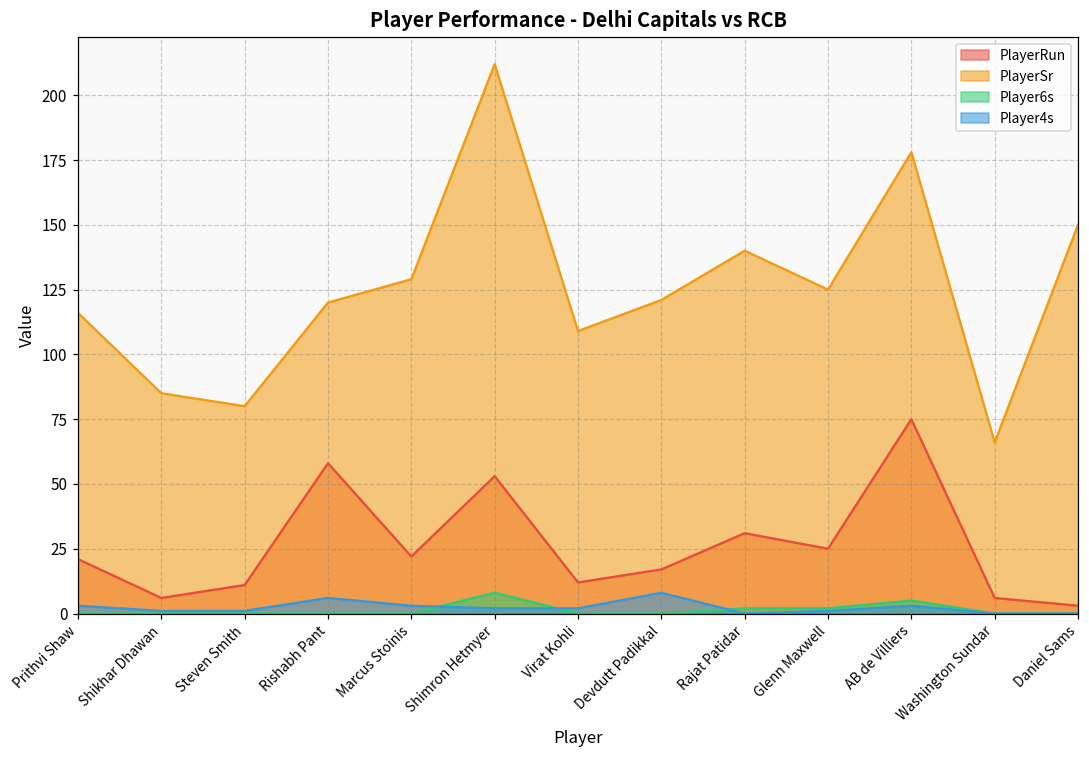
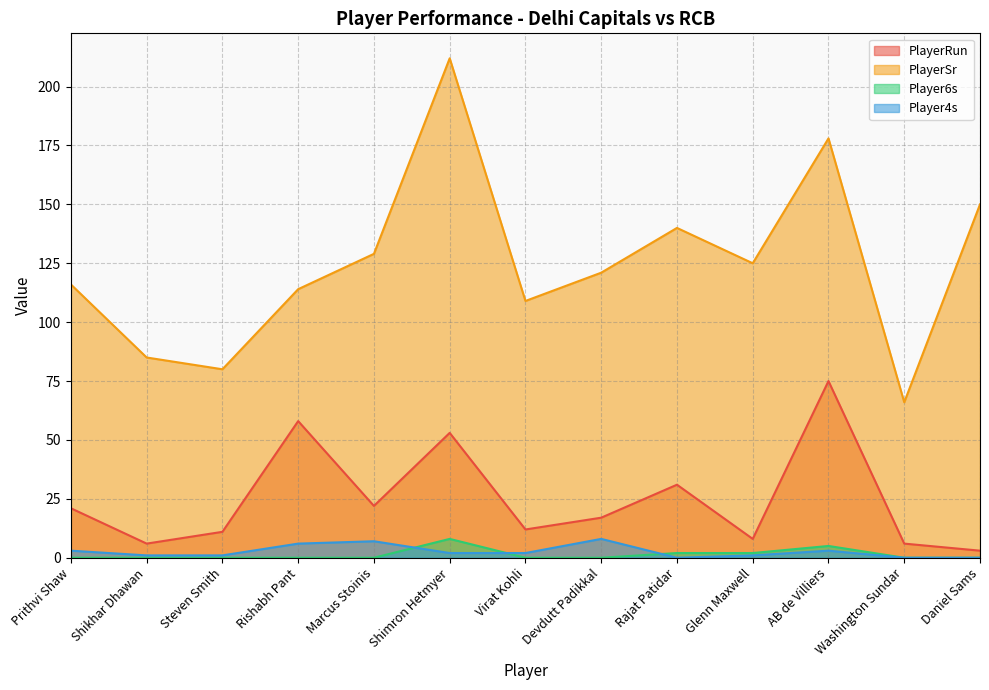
PlayerSr, Rishabh Pant: 120 -> 114
Player4s, Marcus Stoinis: 3 -> 7
PlayerRun, Glenn Maxwell: 25 -> 8
